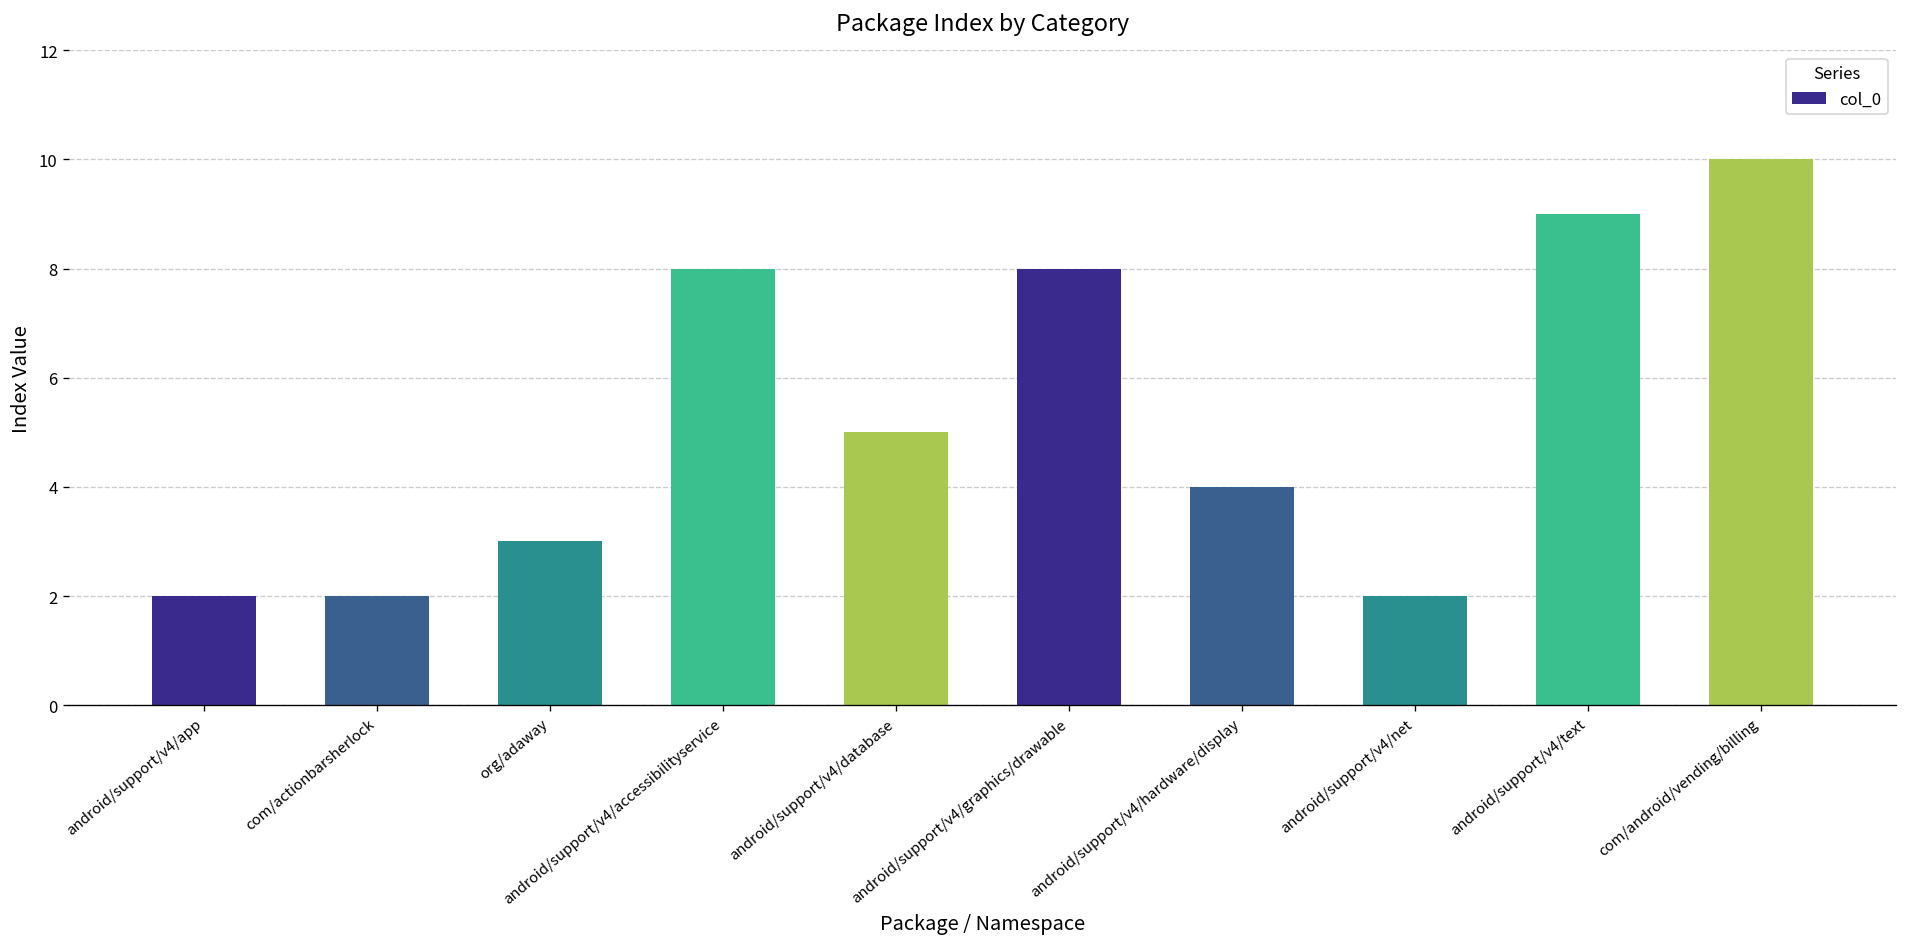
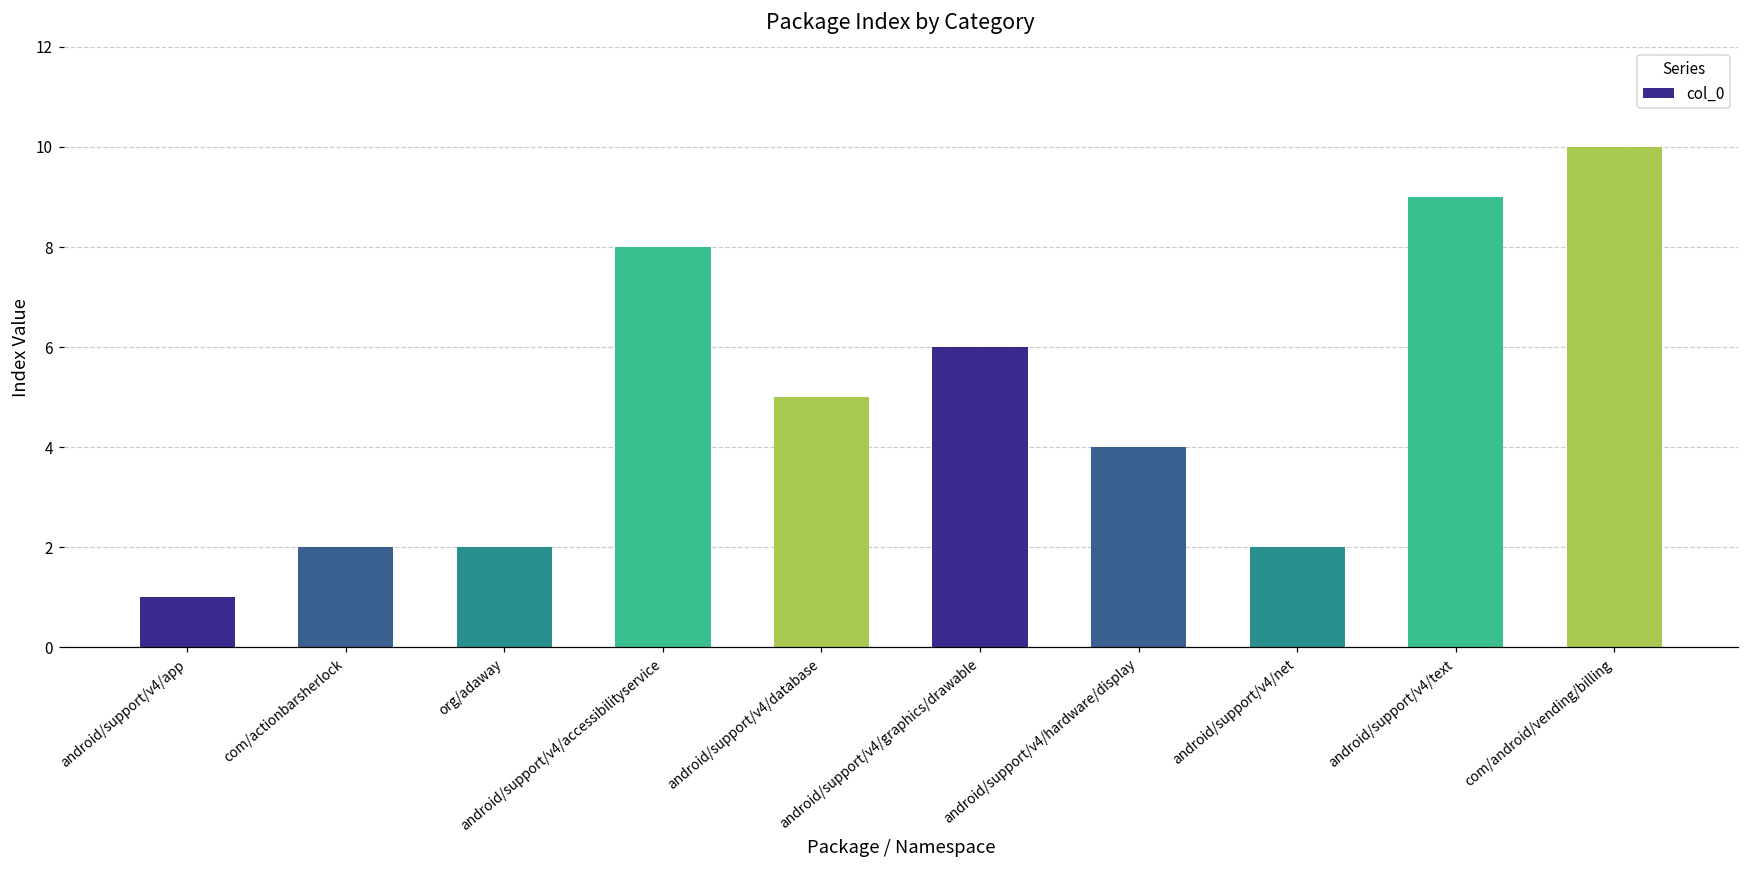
android/support/v4/app: 2 -> 1
org/adaway: 3 -> 2
android/support/v4/graphics/drawable: 8 -> 6
